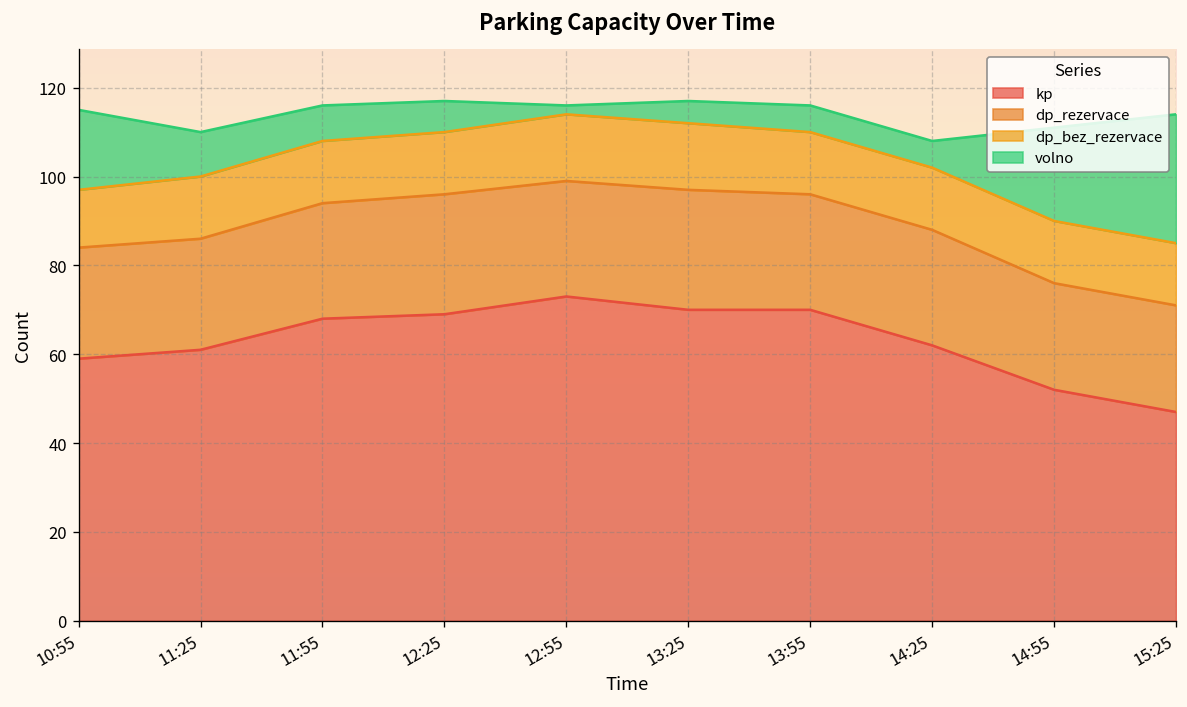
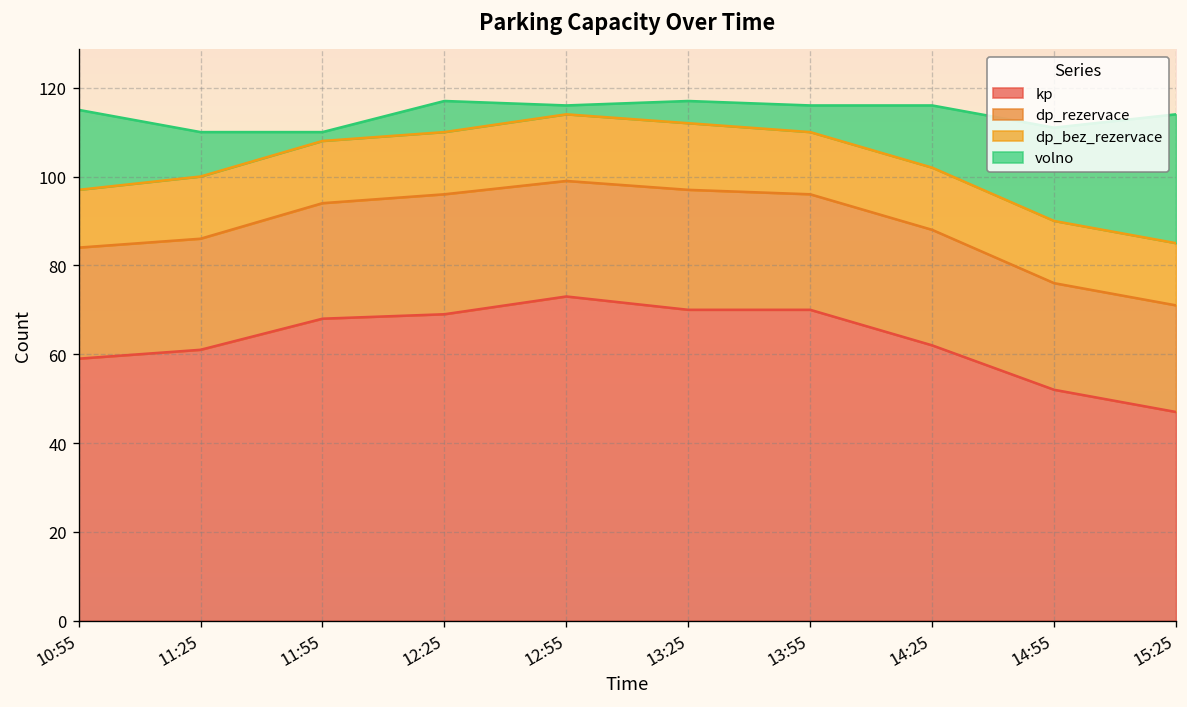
volno, 11:55: 8 -> 2
volno, 14:25: 6 -> 14
